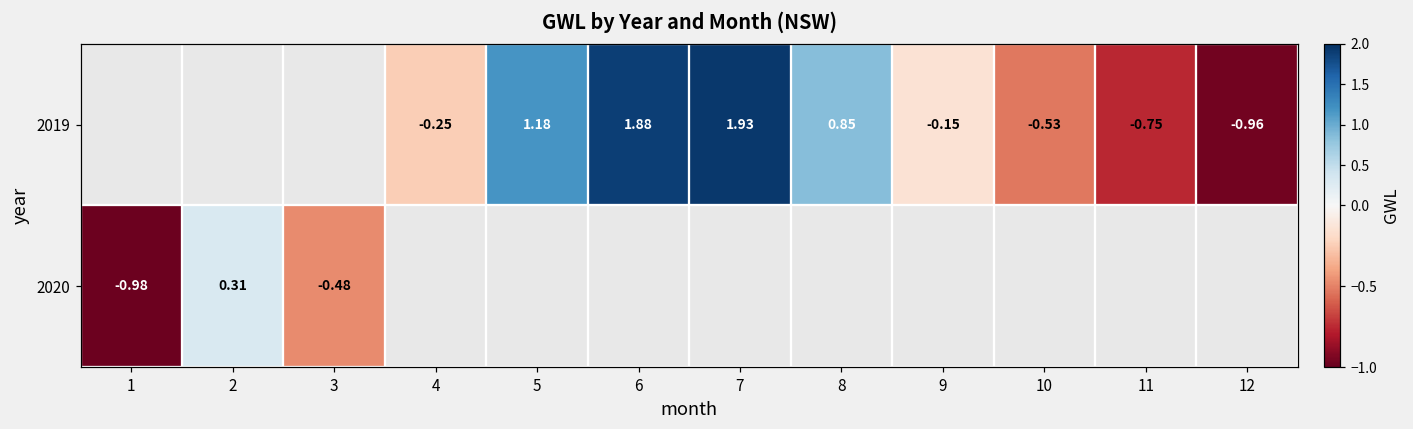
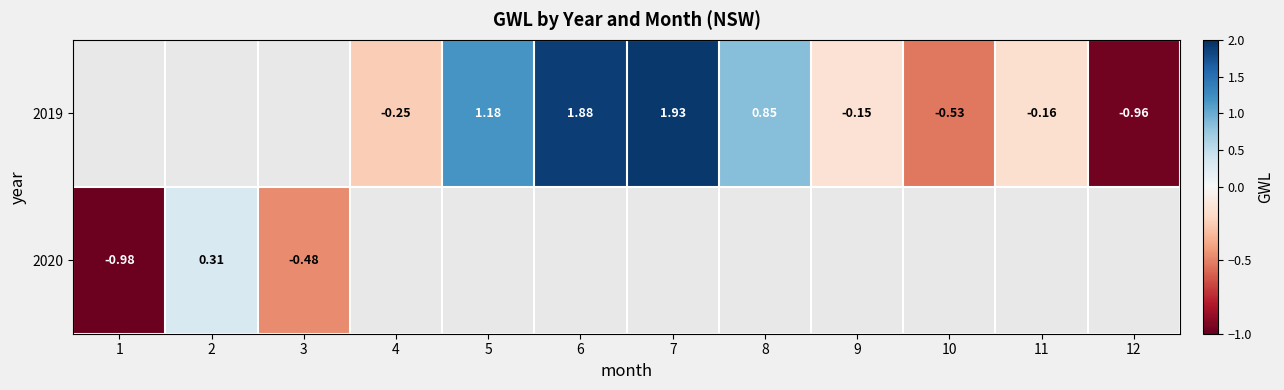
2019, 11: -0.75 -> -0.16
